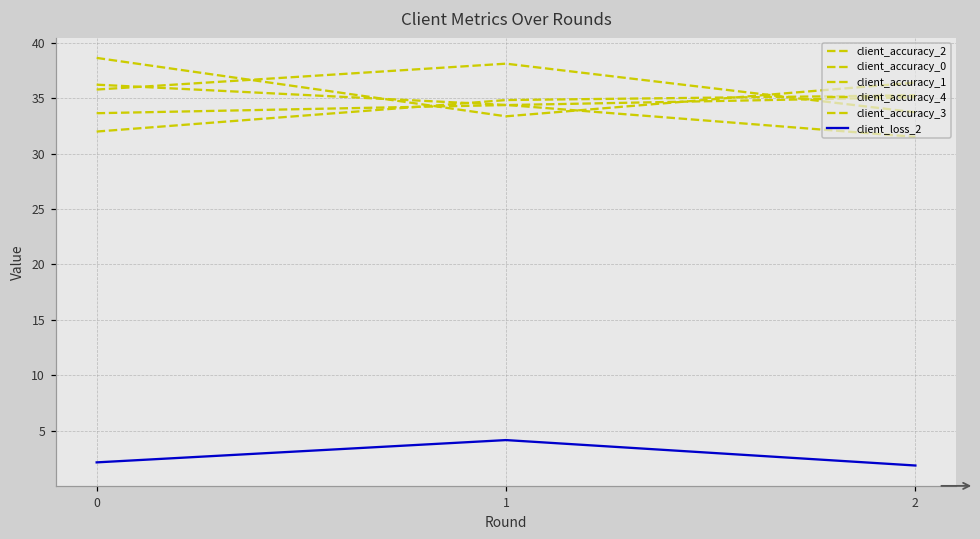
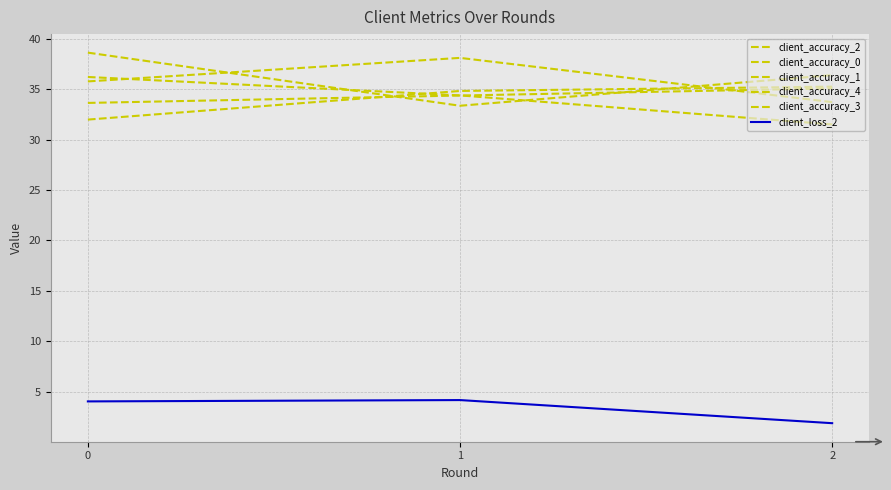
client_loss_2, 0: 2.2 -> 4.0
